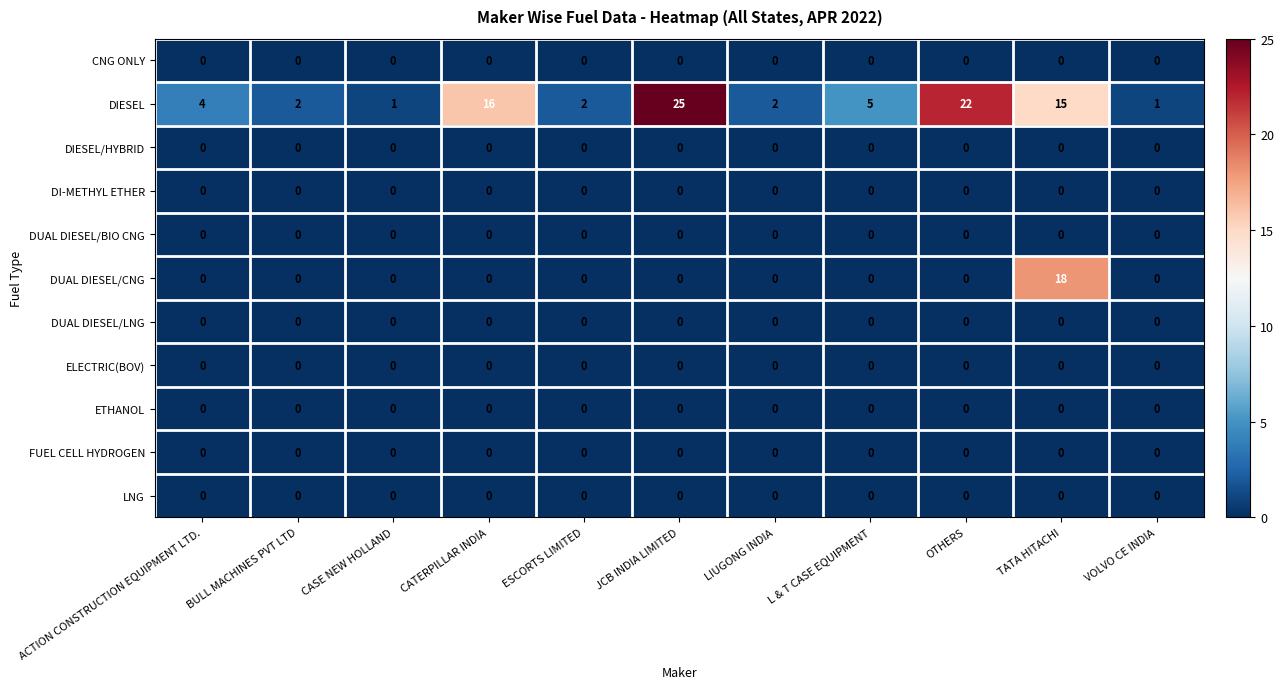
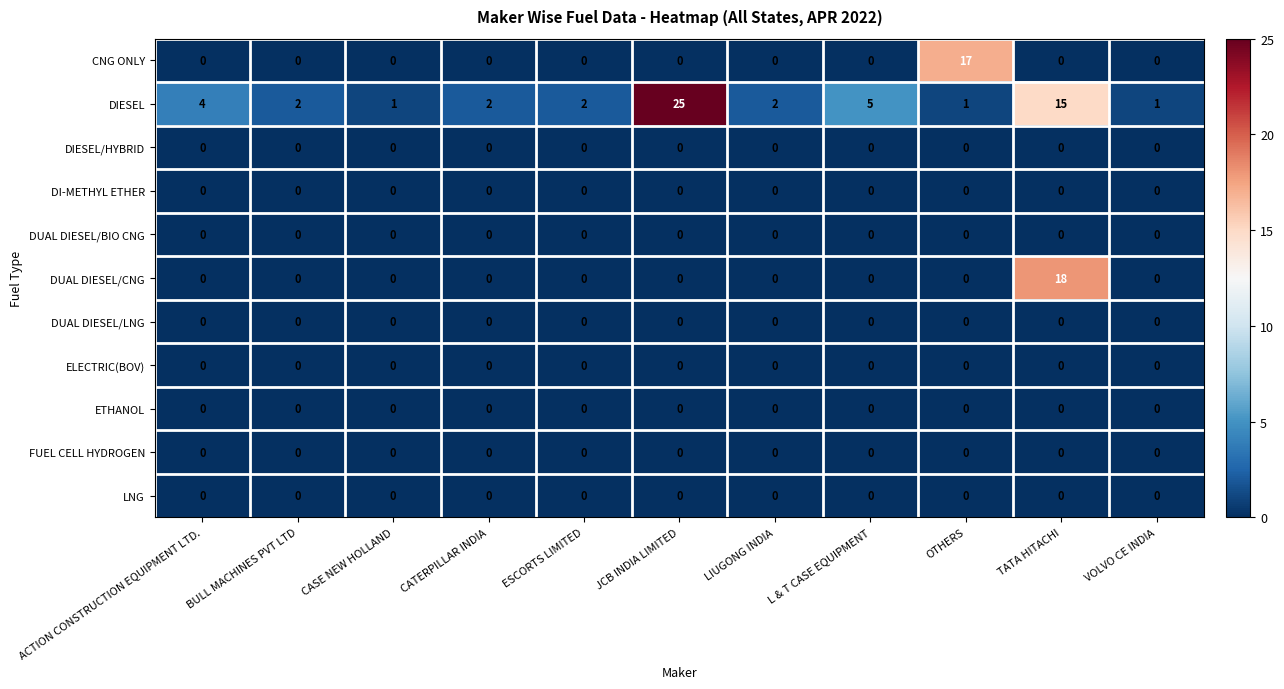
CNG ONLY, OTHERS: 0 -> 17
DIESEL, CATERPILLAR INDIA: 16 -> 2
DIESEL, OTHERS: 22 -> 1
